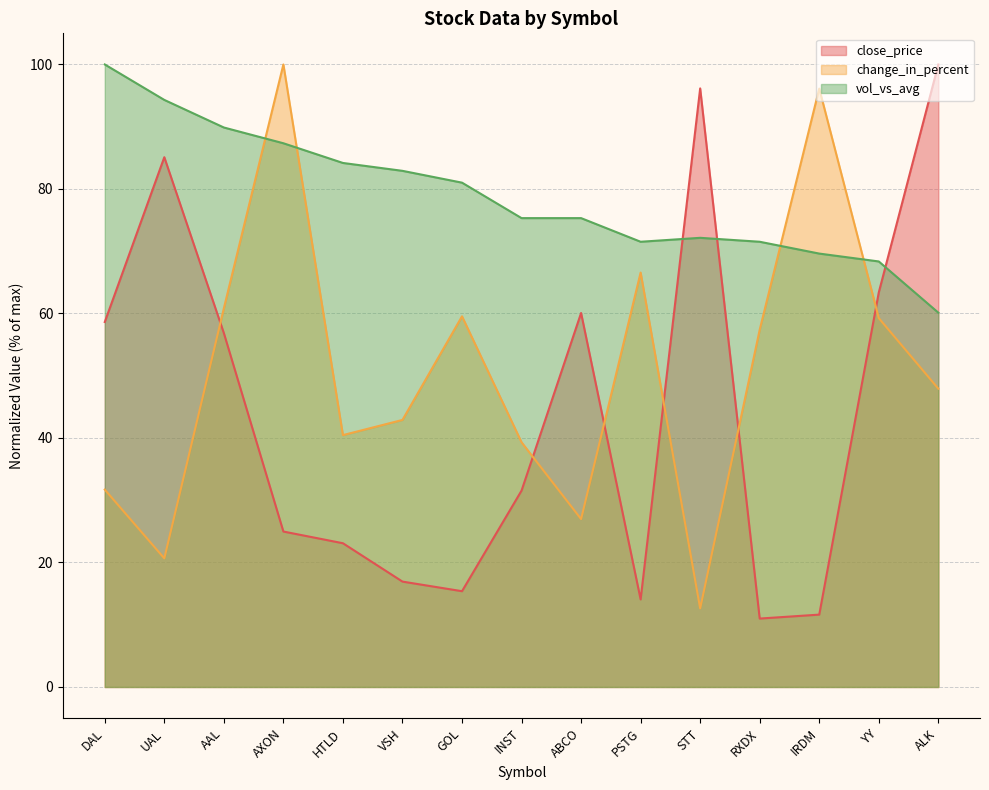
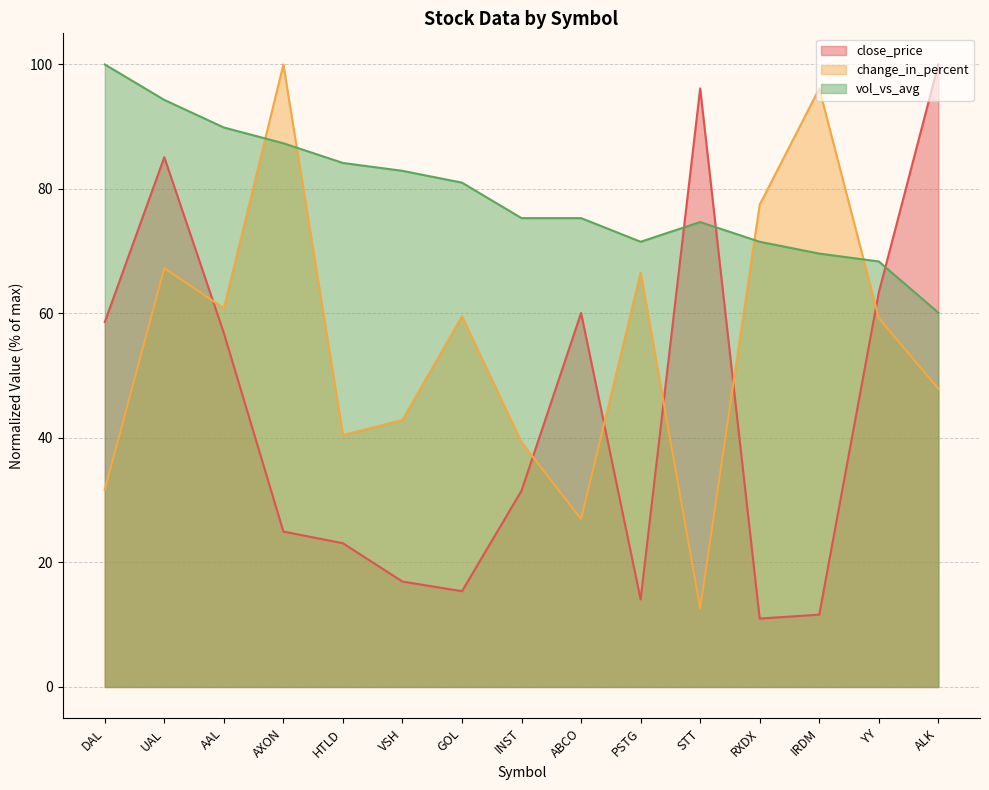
change_in_percent, UAL: 21 -> 67
vol_vs_avg, STT: 72 -> 75
change_in_percent, RXDX: 57 -> 77
